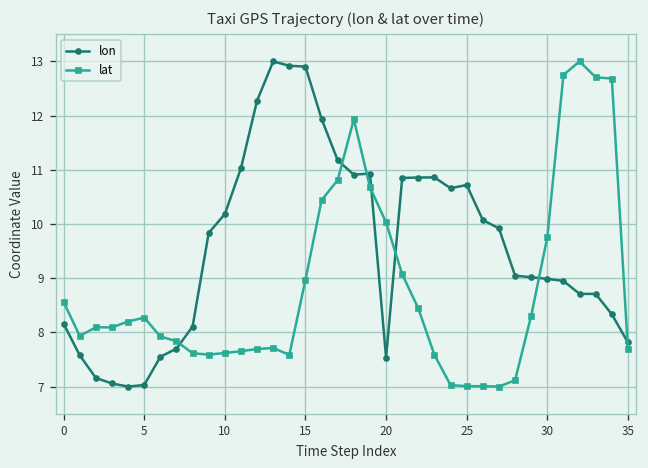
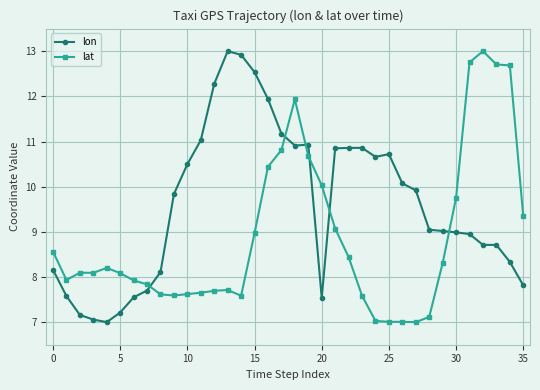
lon, 5: 7.0 -> 7.2
lat, 5: 8.3 -> 8.1
lon, 10: 10.2 -> 10.5
lon, 15: 12.9 -> 12.5
lat, 35: 7.7 -> 9.3
